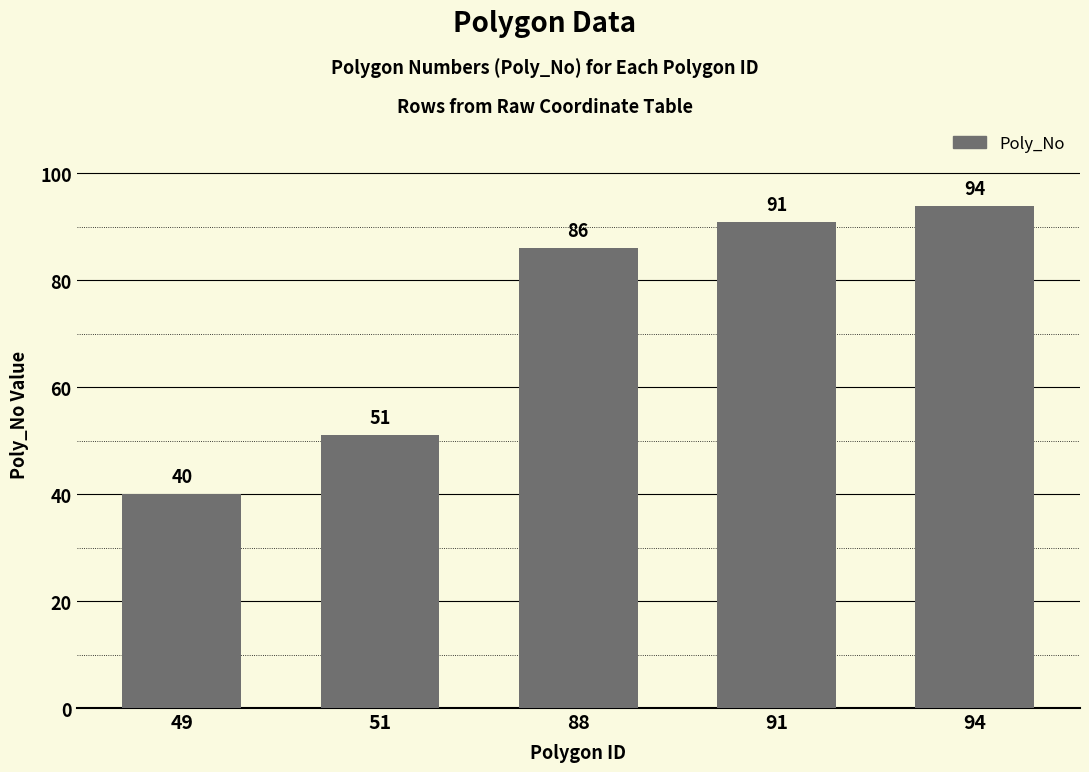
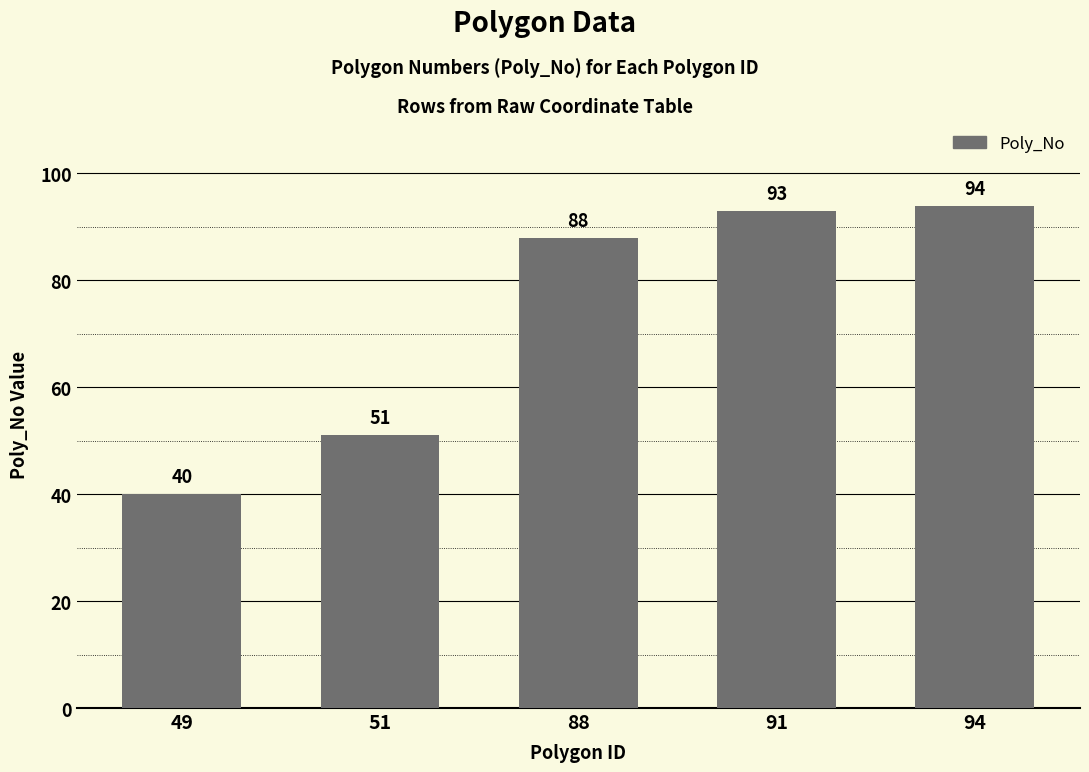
88: 86 -> 88
91: 91 -> 93
